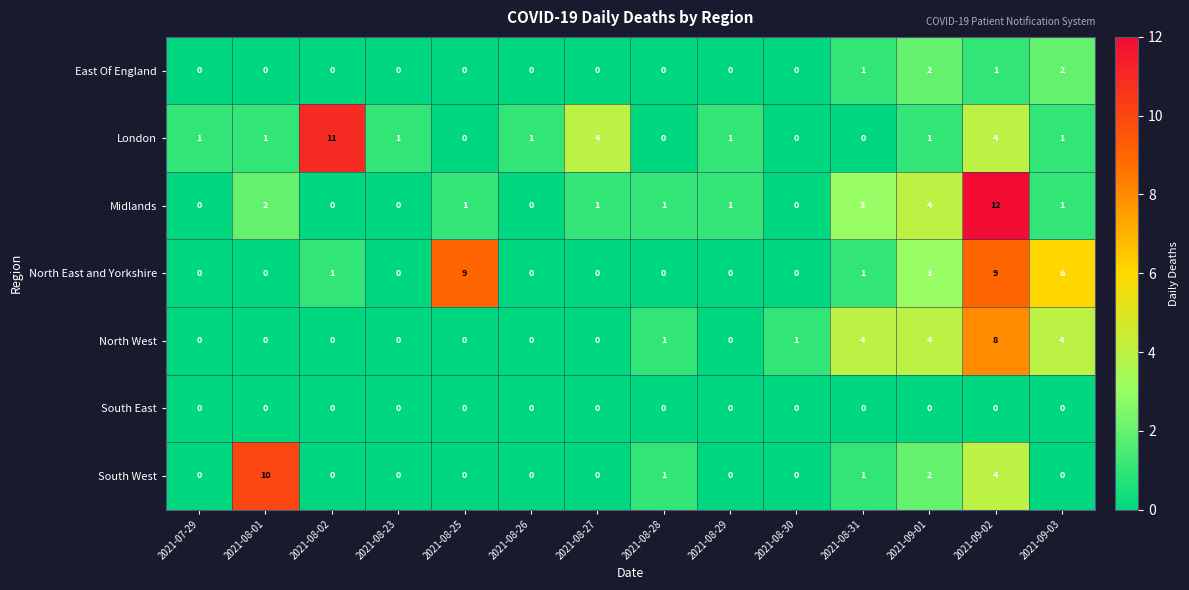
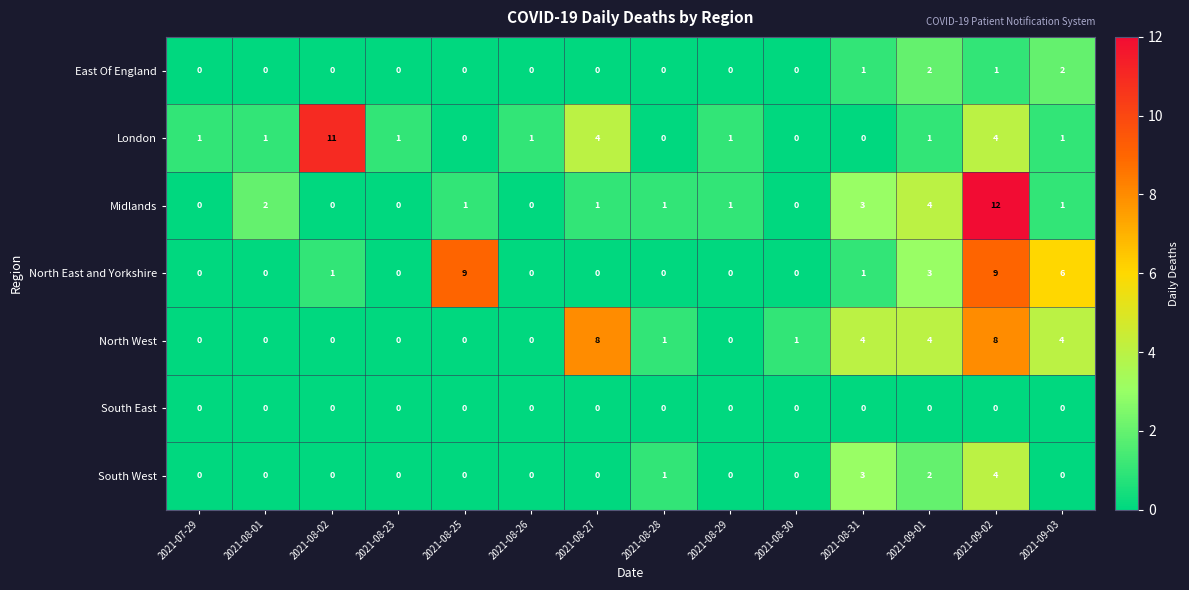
North West, 2021-08-27: 0 -> 8
South West, 2021-08-01: 10 -> 0
South West, 2021-08-31: 1 -> 3
